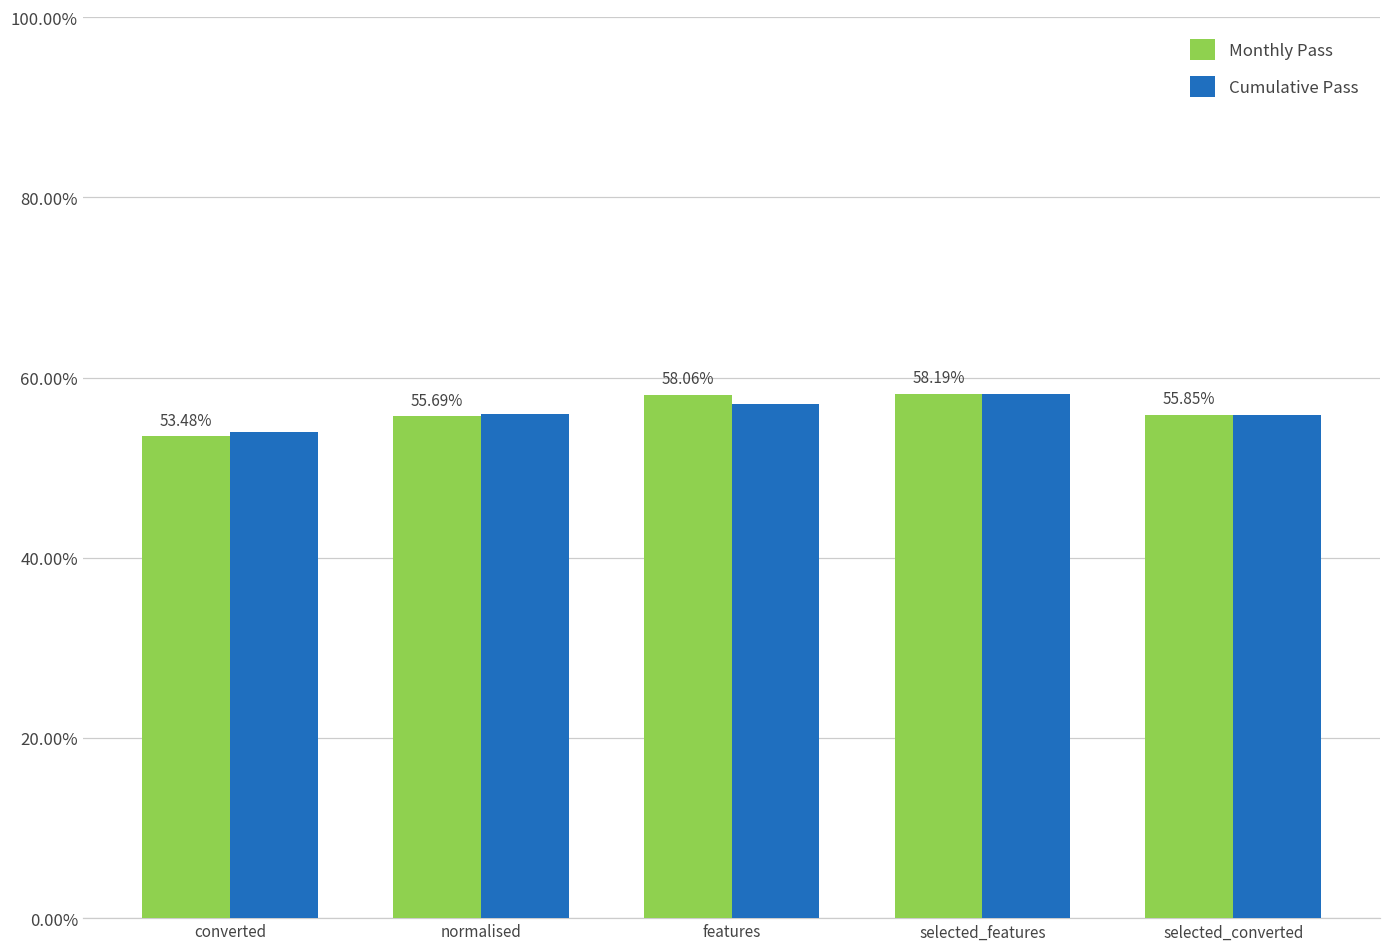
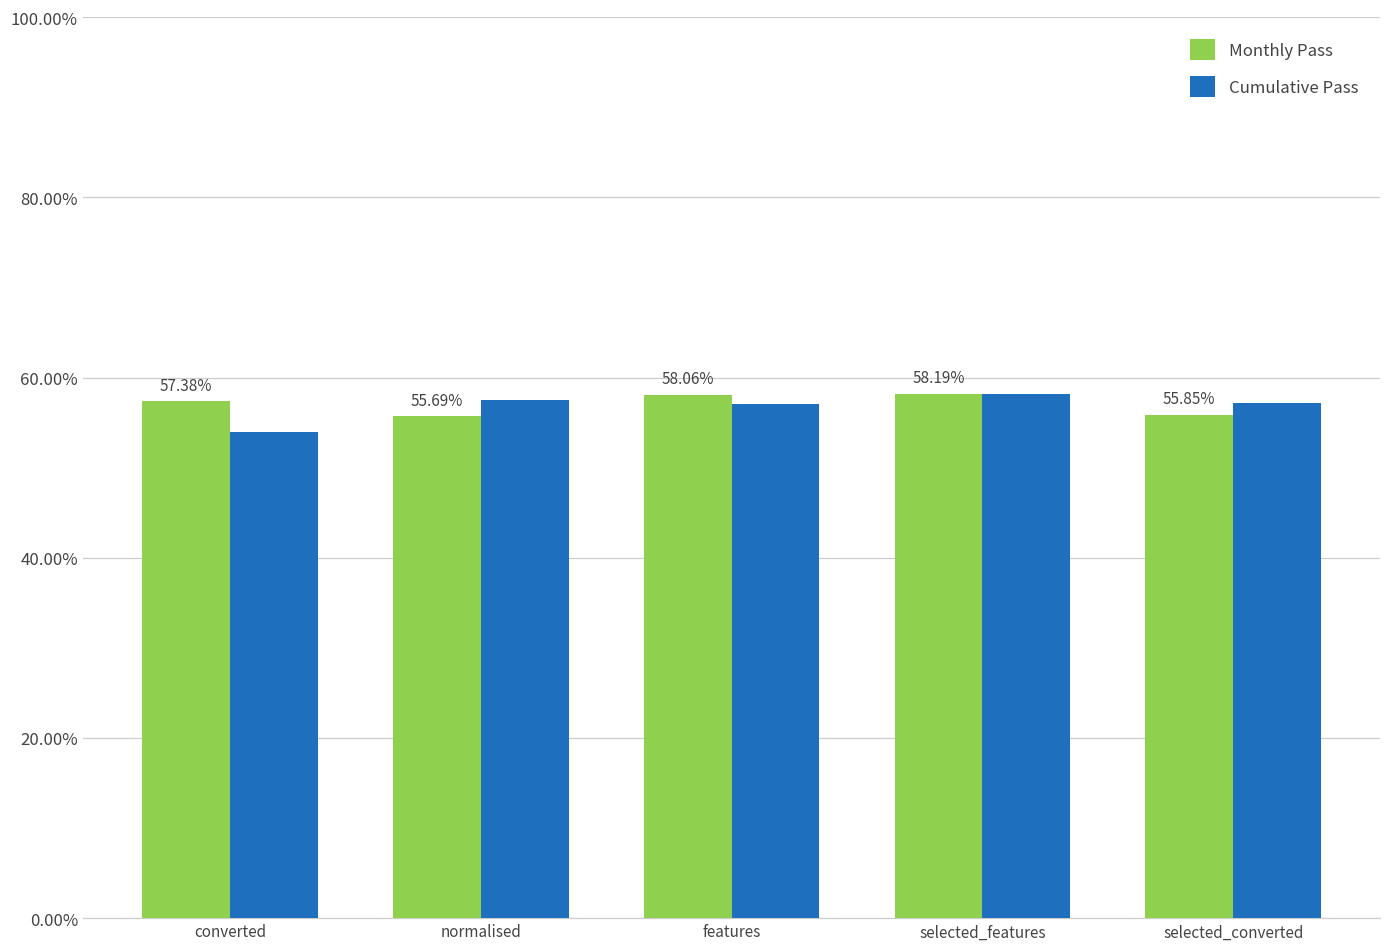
Monthly Pass, converted: 53.48% -> 57.38%
Cumulative Pass, normalised: 56% -> 57%
Cumulative Pass, selected_converted: 56% -> 57%
